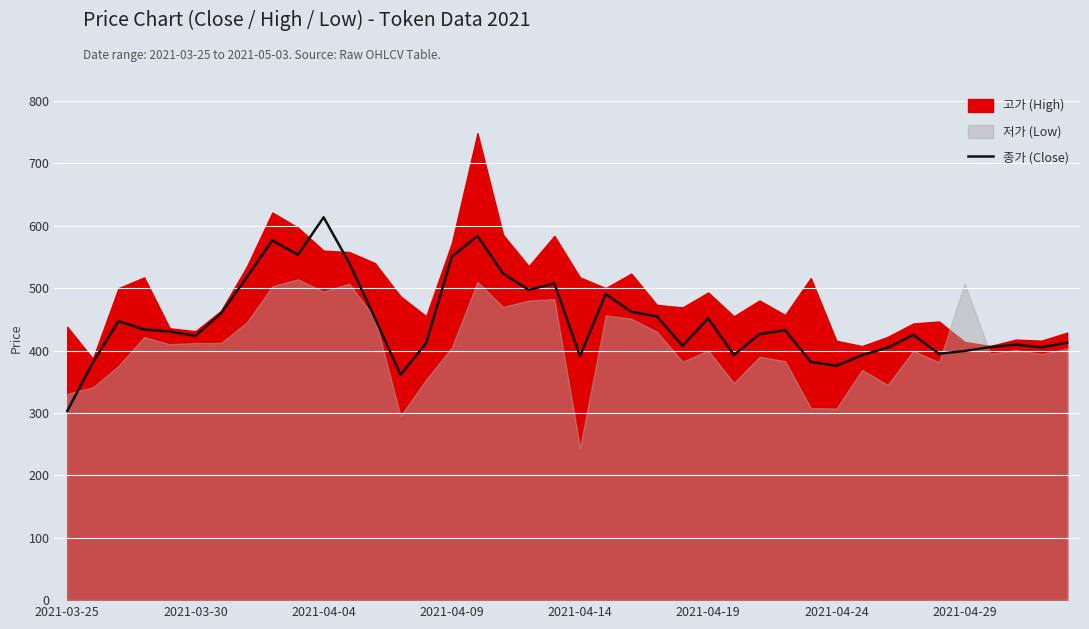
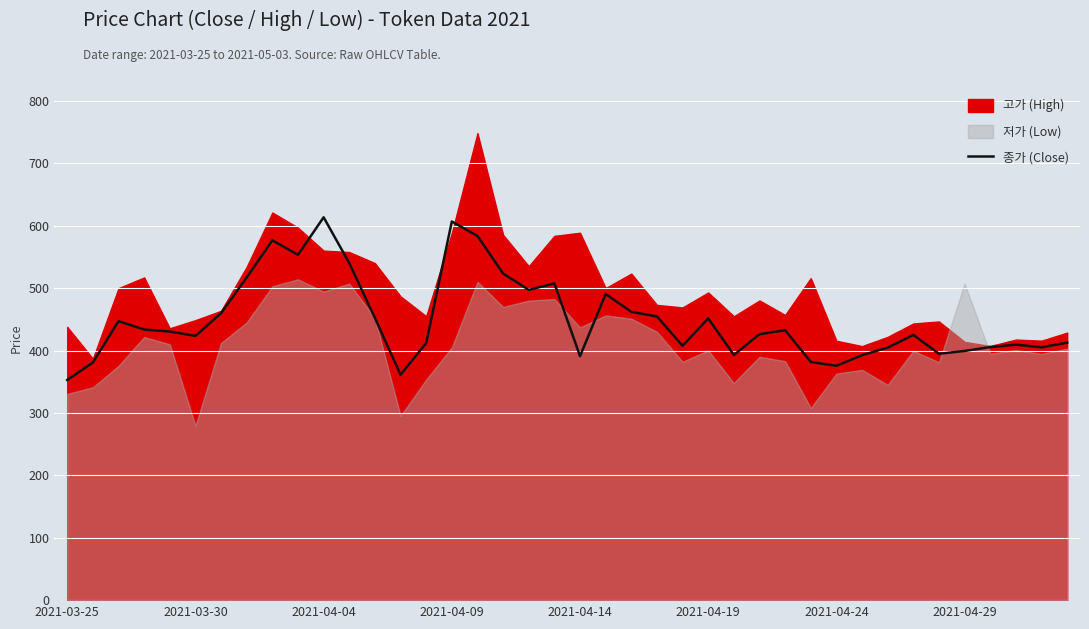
종가 (Close), 2021-03-25: 300 -> 350
고가 (High), 2021-03-30: 430 -> 450
저가 (Low), 2021-03-30: 410 -> 280
종가 (Close), 2021-04-09: 550 -> 610
고가 (High), 2021-04-09: 570 -> 590
고가 (High), 2021-04-14: 520 -> 590
저가 (Low), 2021-04-14: 240 -> 440
저가 (Low), 2021-04-24: 310 -> 360
